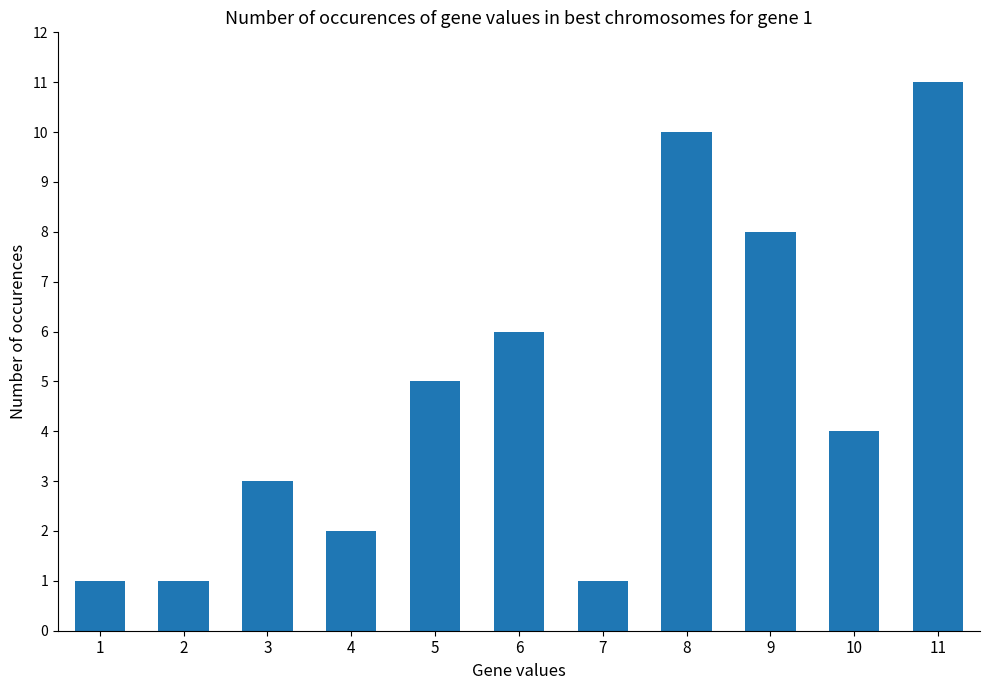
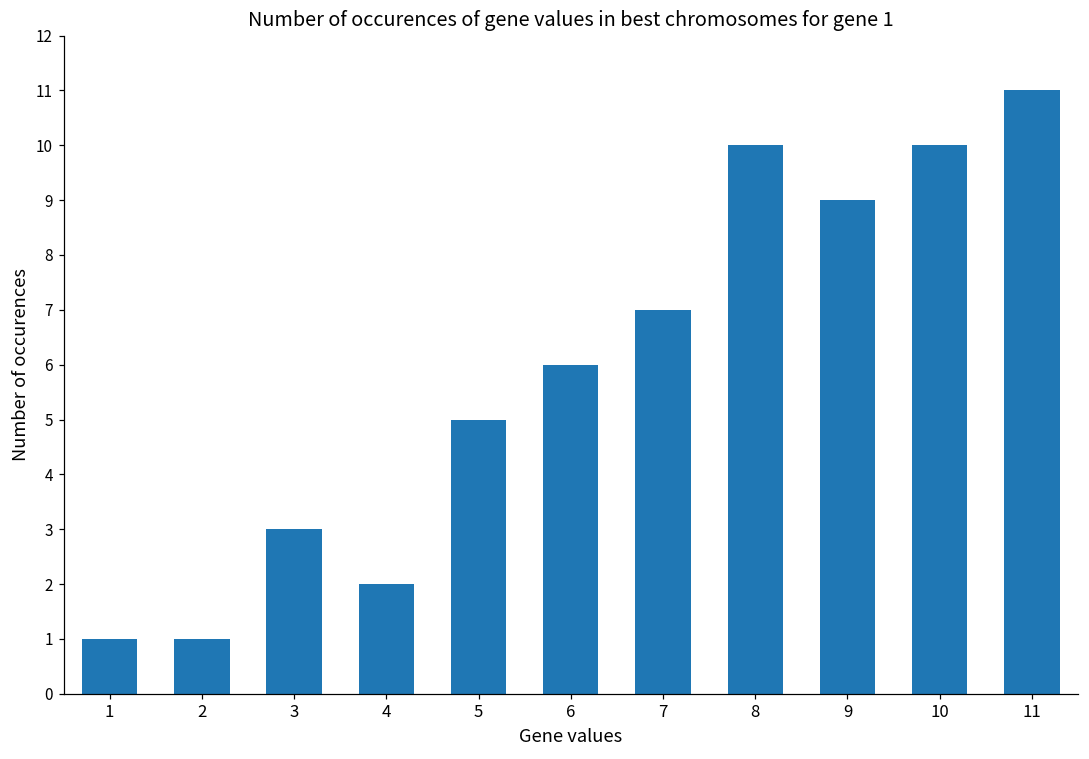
7: 1 -> 7
9: 8 -> 9
10: 4 -> 10
